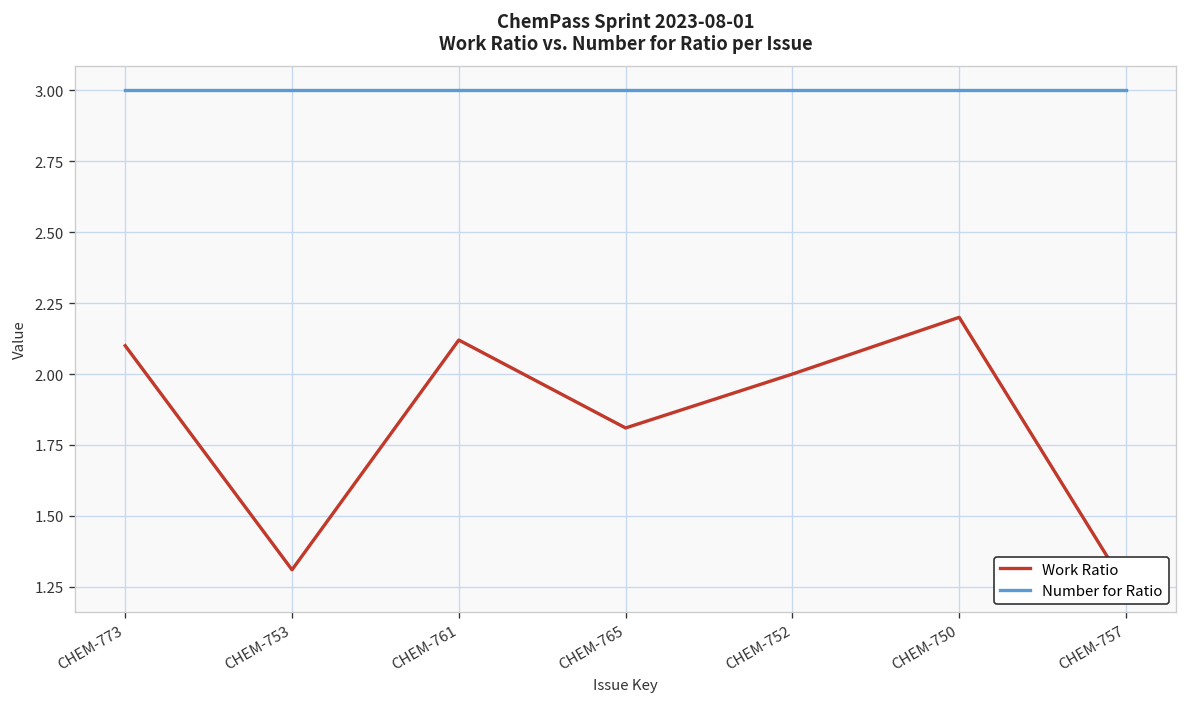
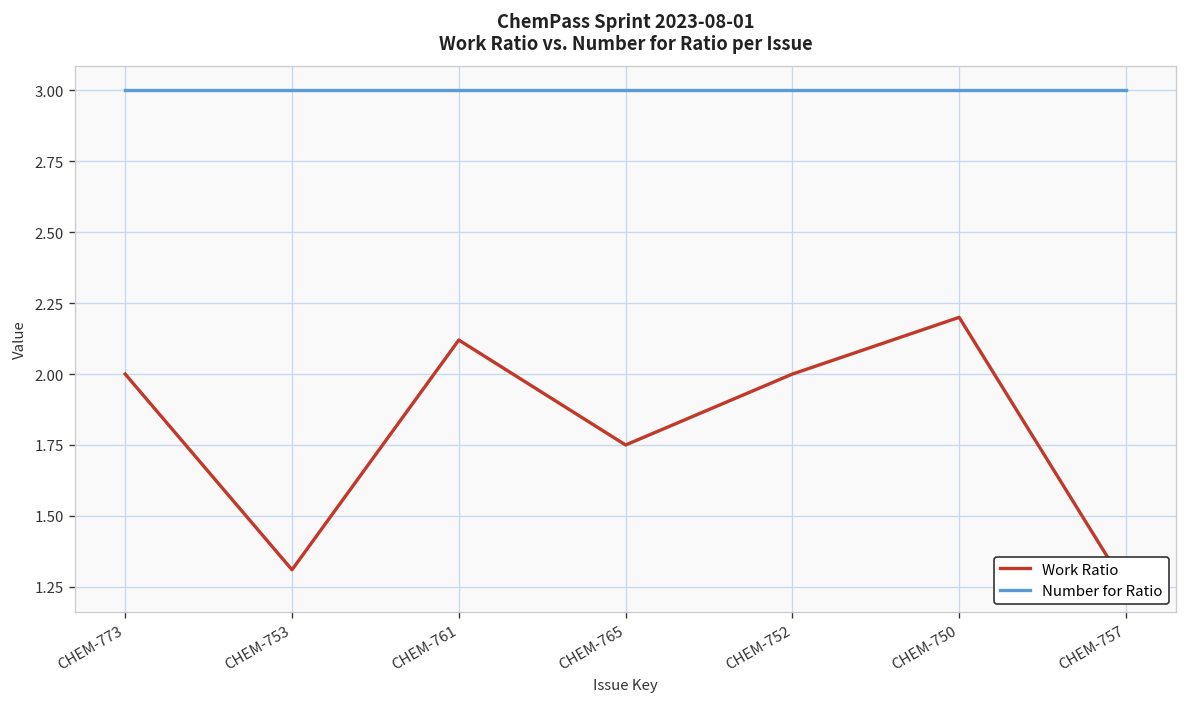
Work Ratio, CHEM-773: 2.1 -> 2.0
Work Ratio, CHEM-765: 1.81 -> 1.75
